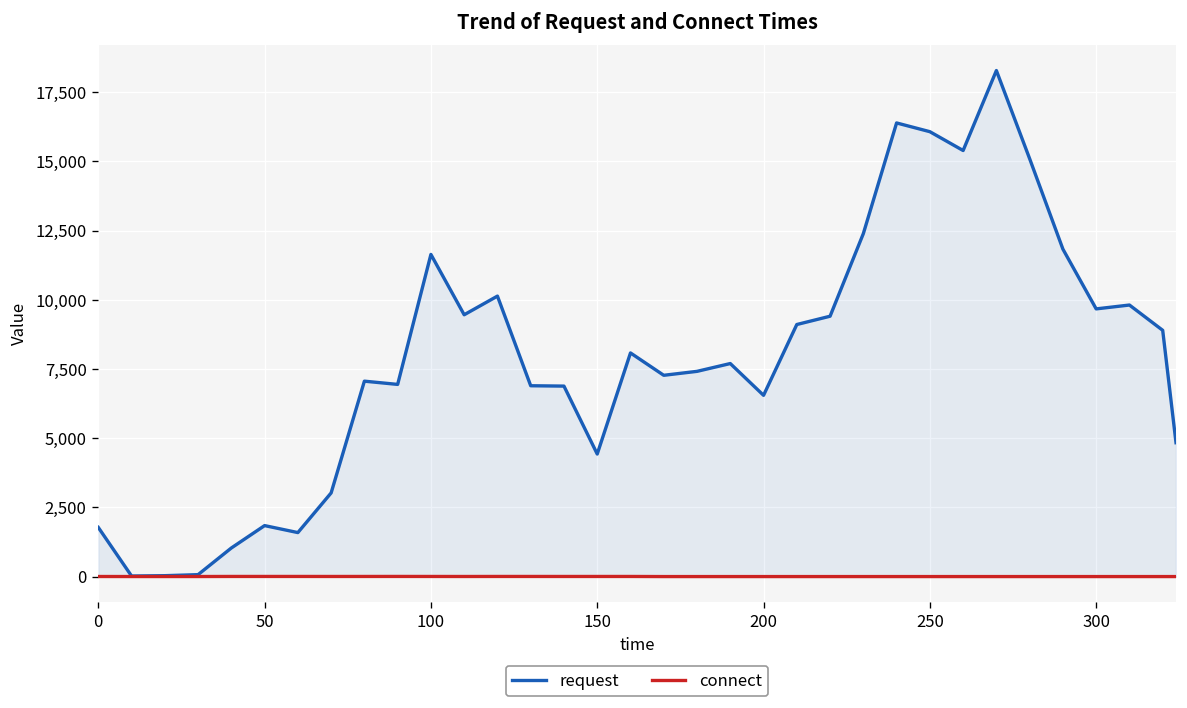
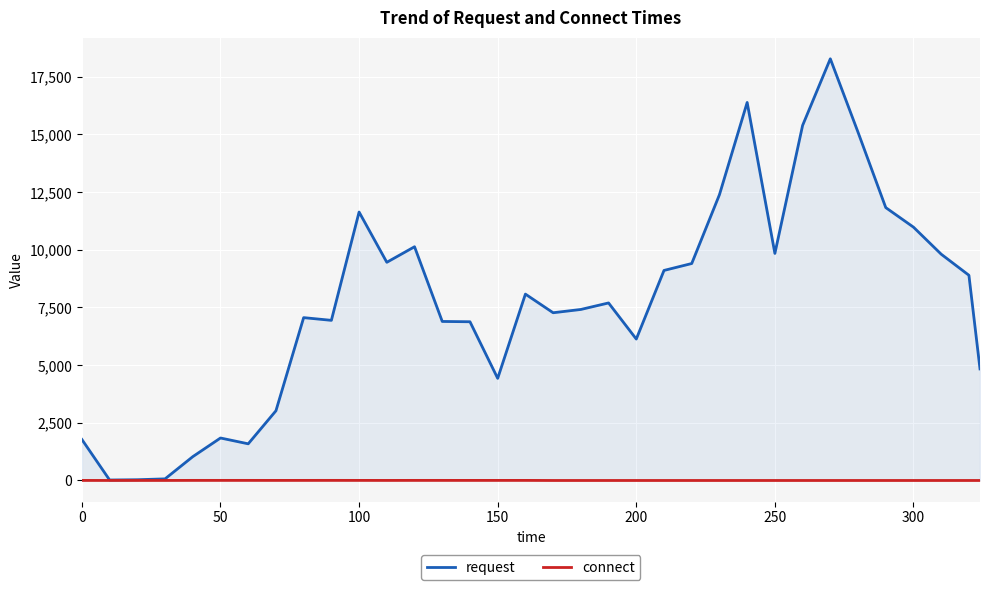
request, 200: 6,500 -> 6,100
request, 250: 16,100 -> 9,800
request, 300: 9,700 -> 11,000
